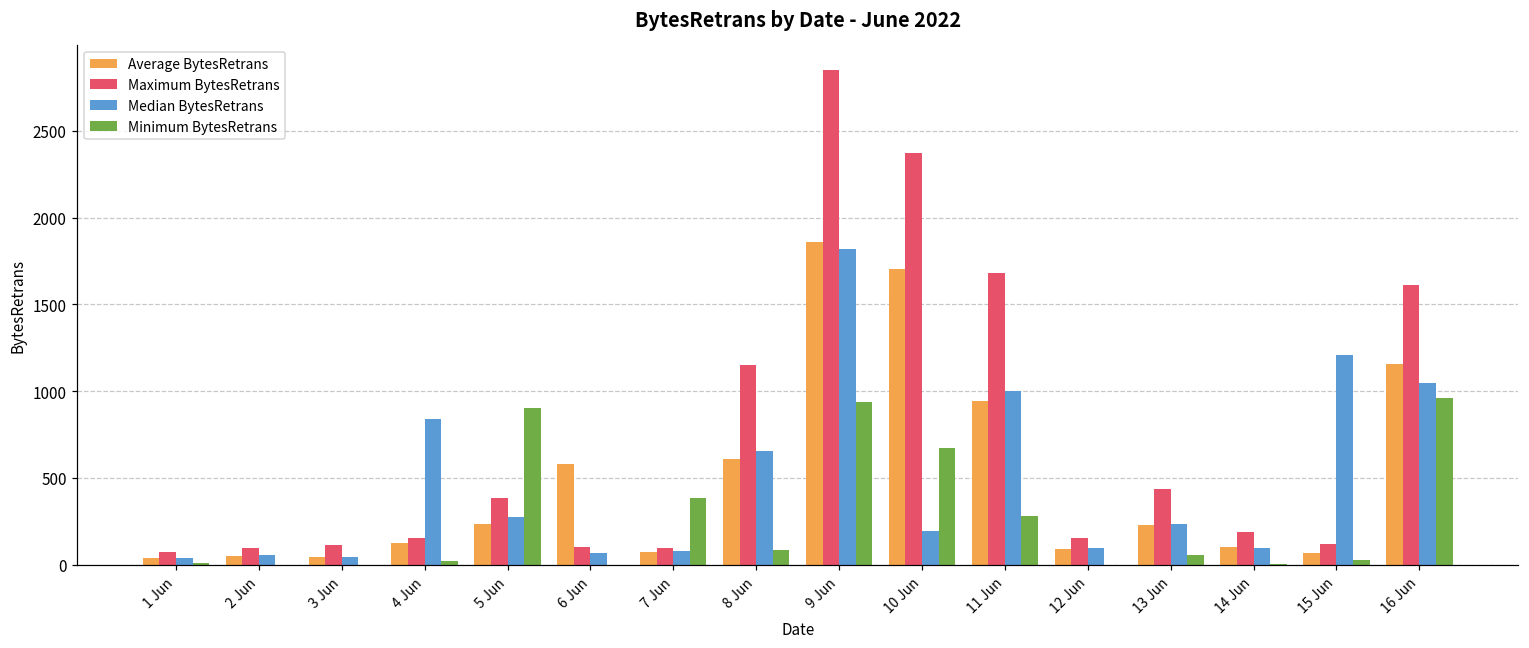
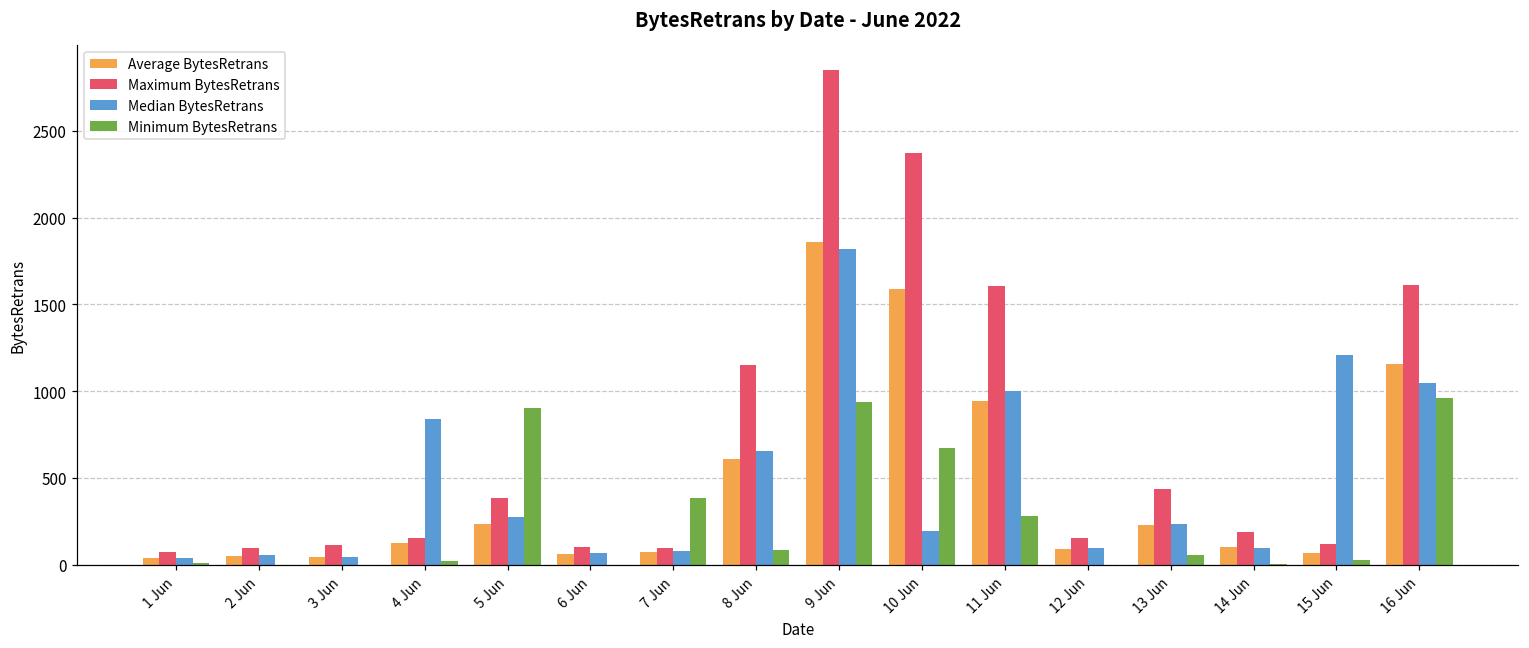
Average BytesRetrans, 6 Jun: 580 -> 60
Average BytesRetrans, 10 Jun: 1710 -> 1590
Maximum BytesRetrans, 11 Jun: 1680 -> 1610
